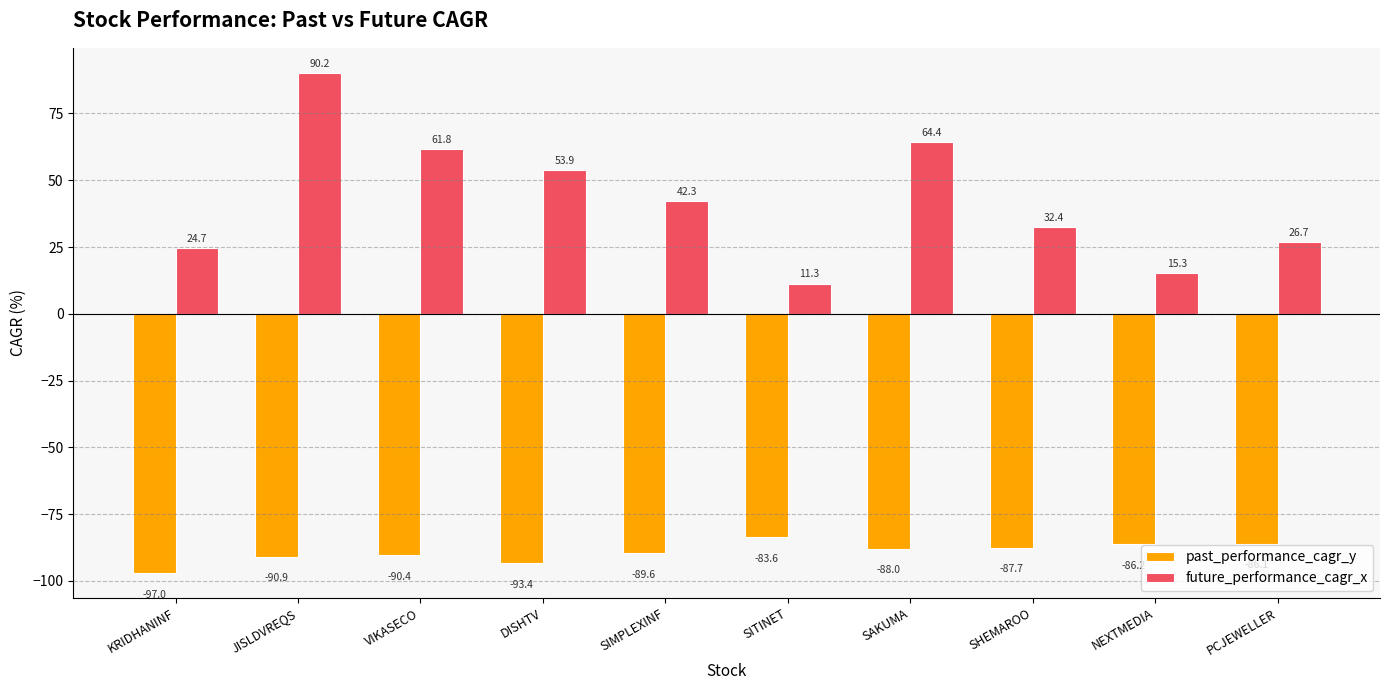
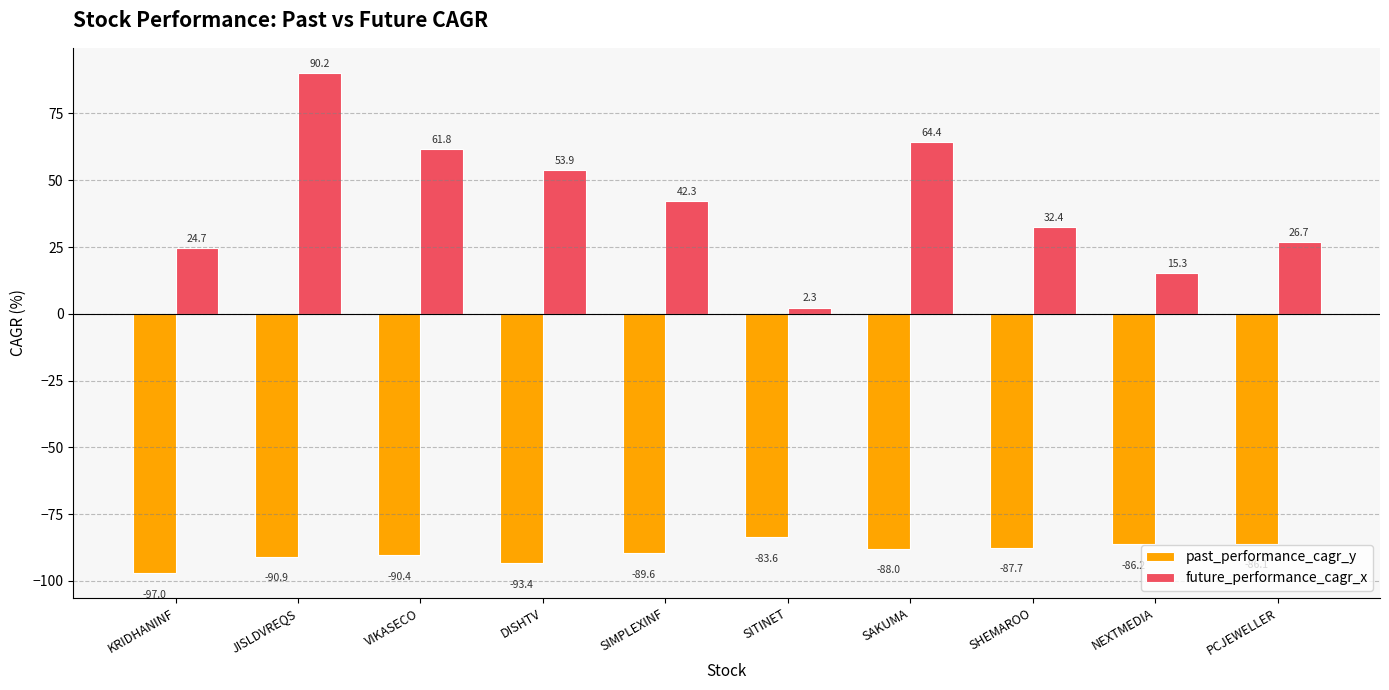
future_performance_cagr_x, SITINET: 11.3 -> 2.3
